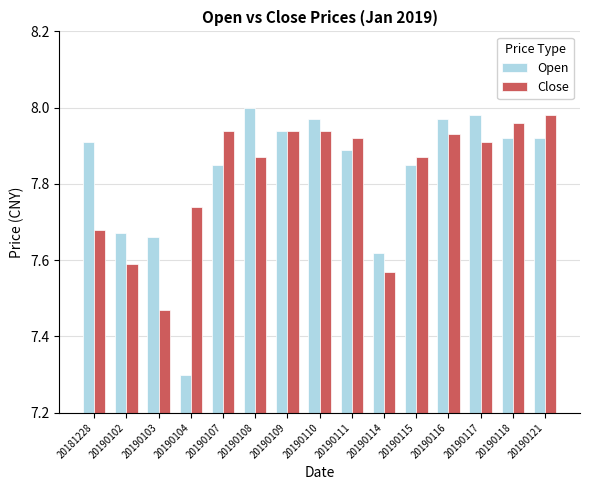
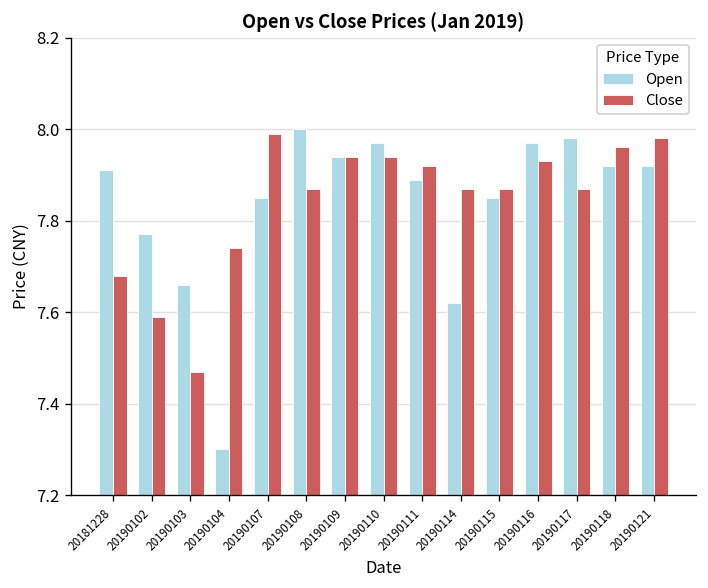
Open, 20190102: 7.67 -> 7.77
Close, 20190107: 7.94 -> 7.99
Close, 20190114: 7.57 -> 7.87
Close, 20190117: 7.91 -> 7.87
